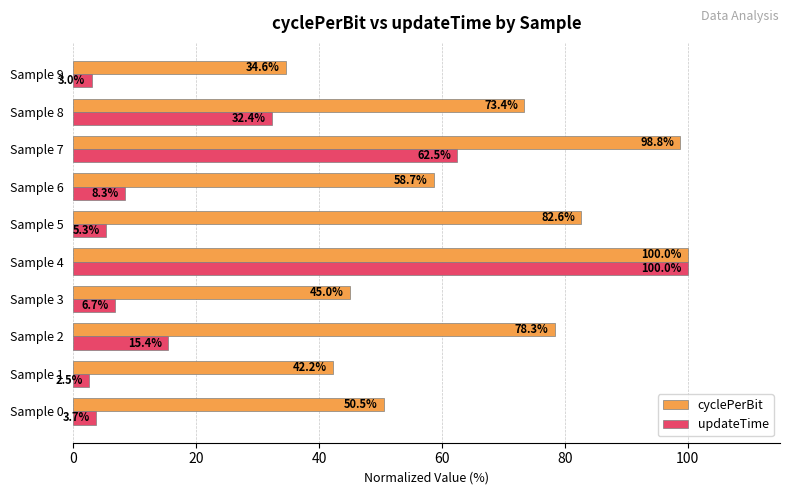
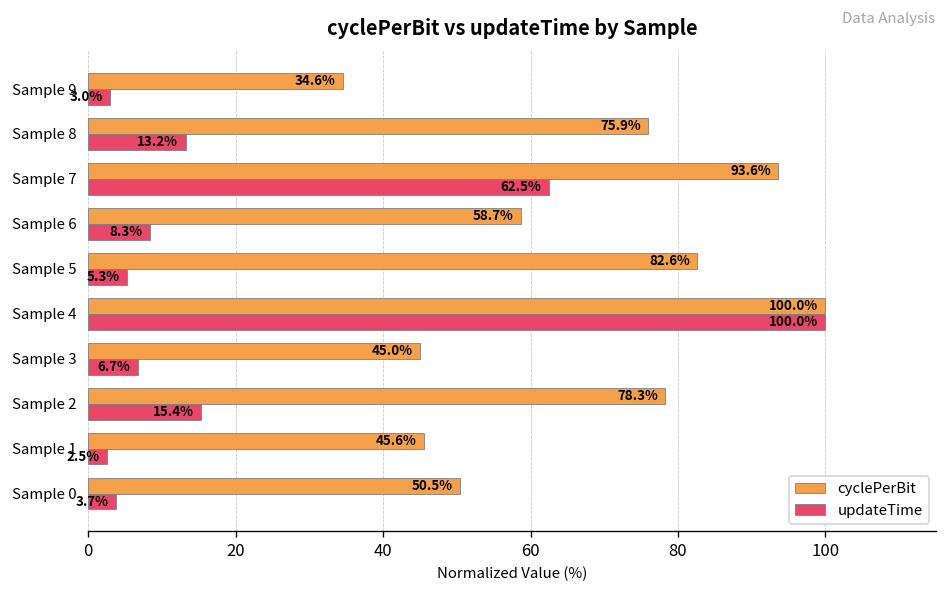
cyclePerBit, Sample 8: 73.4% -> 75.9%
updateTime, Sample 8: 32.4% -> 13.2%
cyclePerBit, Sample 7: 98.8% -> 93.6%
cyclePerBit, Sample 1: 42.2% -> 45.6%
